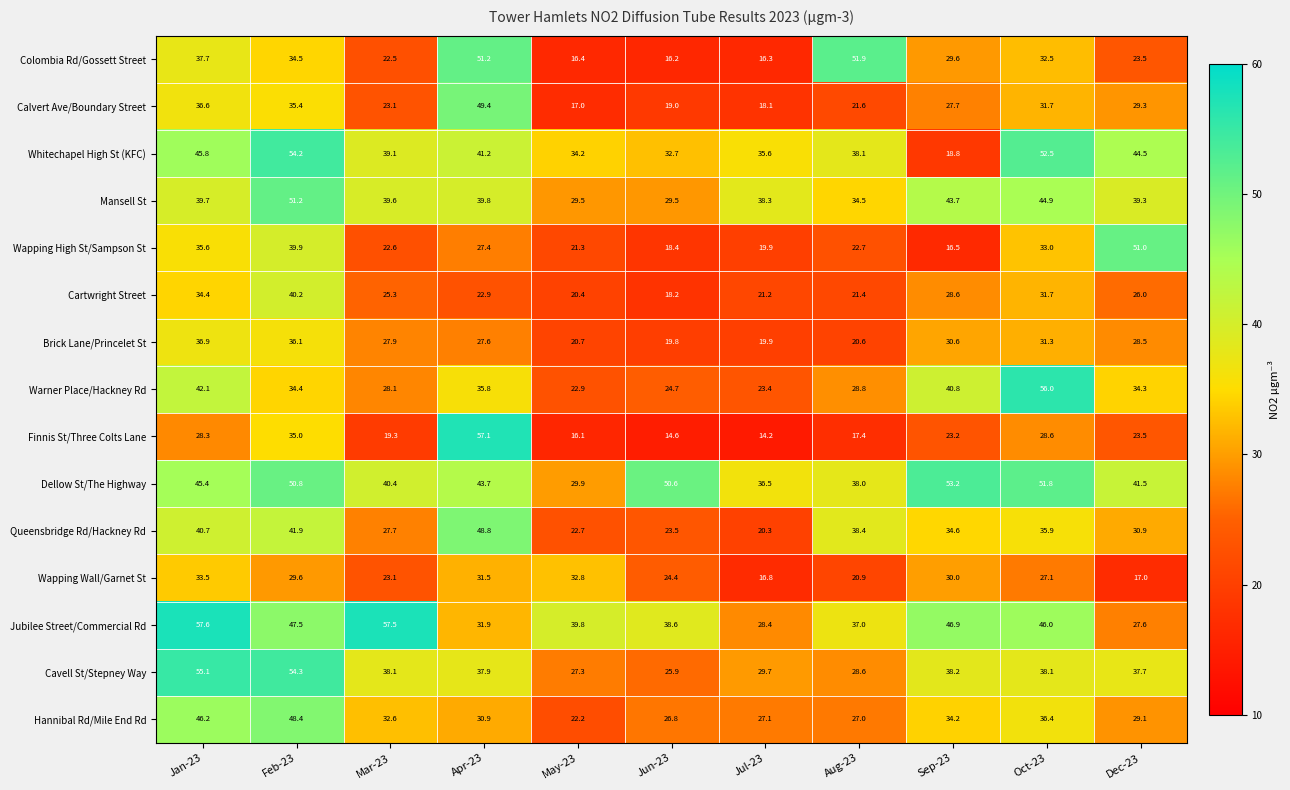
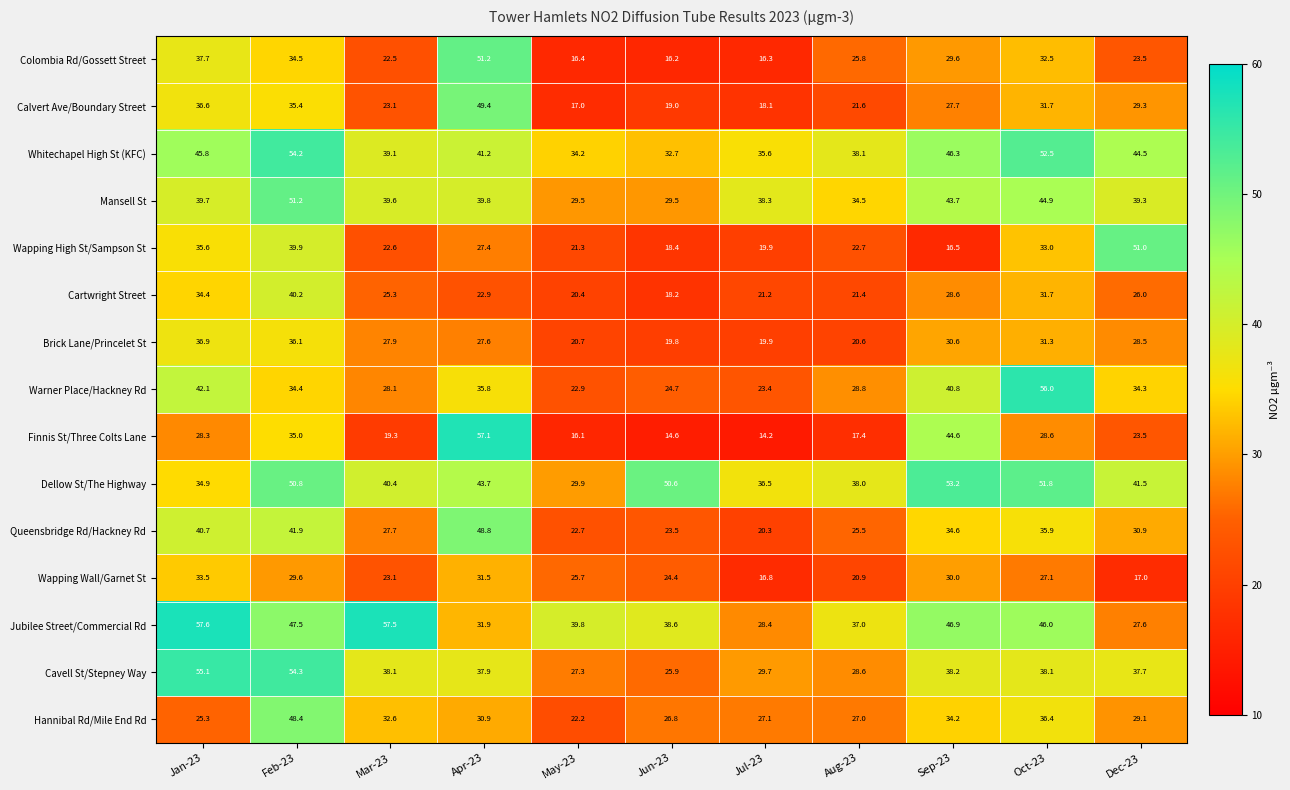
Colombia Rd/Gossett Street, Aug-23: 51.9 -> 25.8
Whitechapel High St (KFC), Sep-23: 18.8 -> 46.3
Finnis St/Three Colts Lane, Sep-23: 23.2 -> 44.6
Dellow St/The Highway, Jan-23: 45.4 -> 34.9
Queensbridge Rd/Hackney Rd, Aug-23: 38.4 -> 25.5
Wapping Wall/Garnet St, May-23: 32.8 -> 25.7
Hannibal Rd/Mile End Rd, Jan-23: 46.2 -> 25.3
